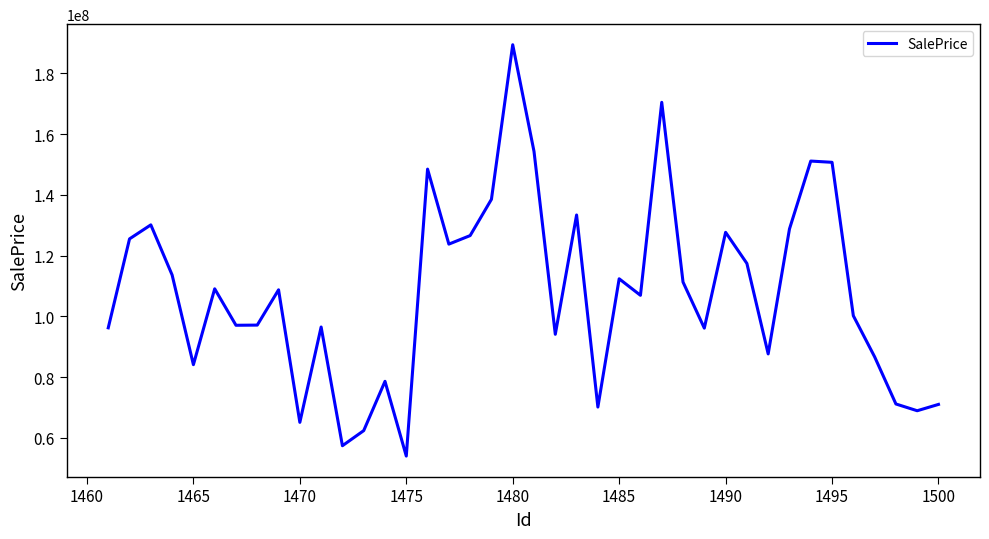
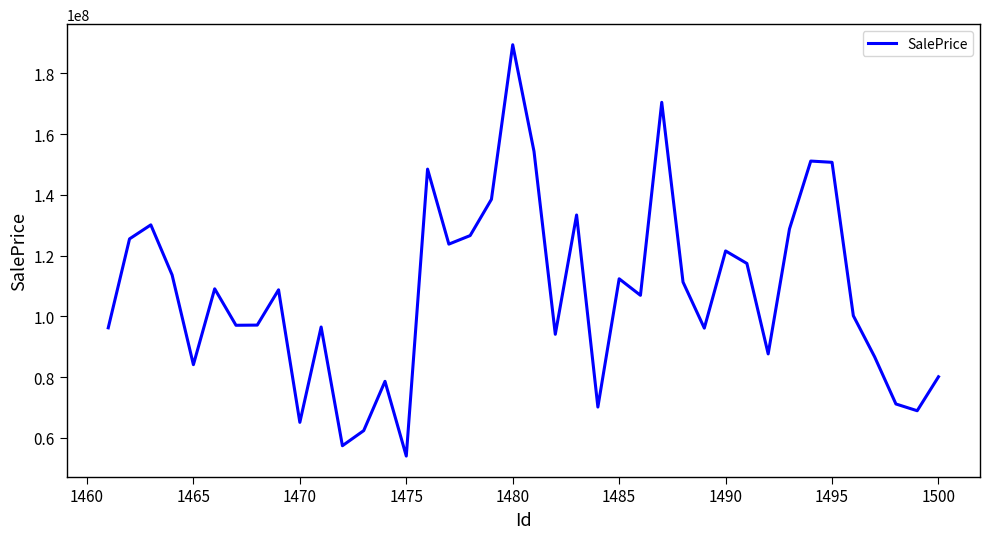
1490: 128000000 -> 122000000
1500: 71000000 -> 80000000
